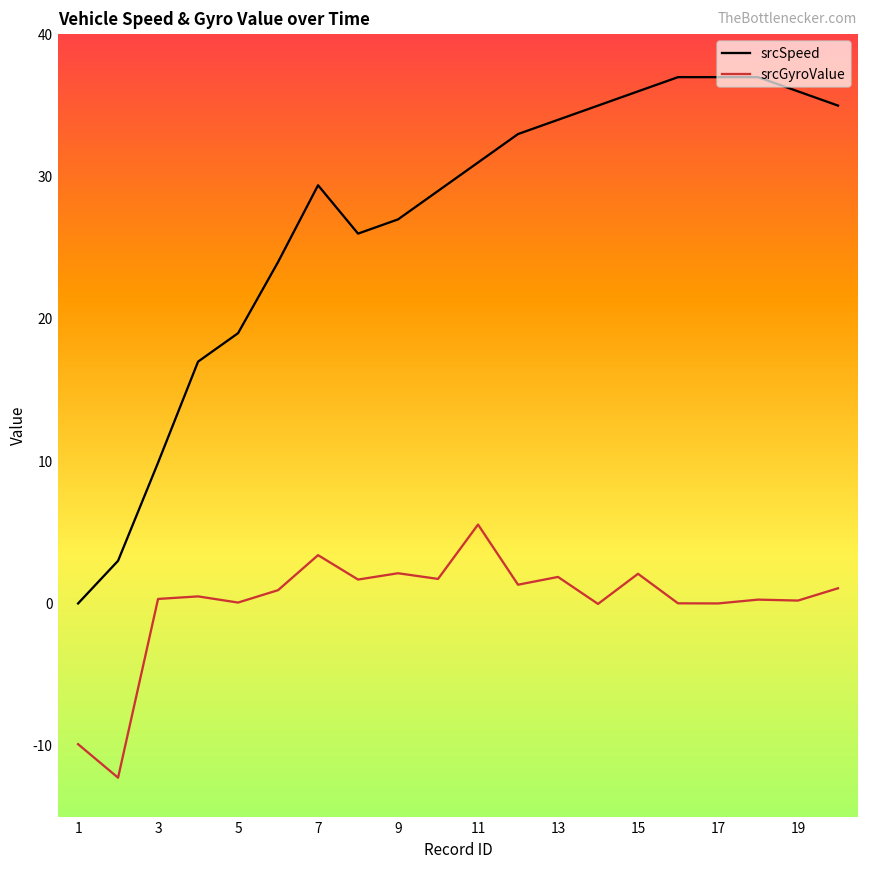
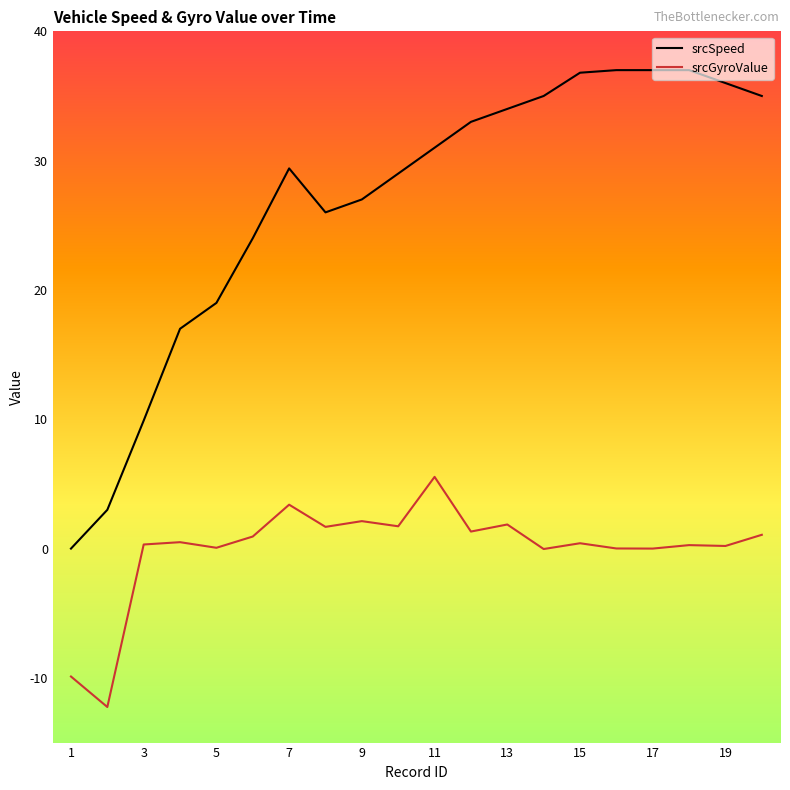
srcSpeed, 15: 36.0 -> 36.8
srcGyroValue, 15: 2.1 -> 0.4
